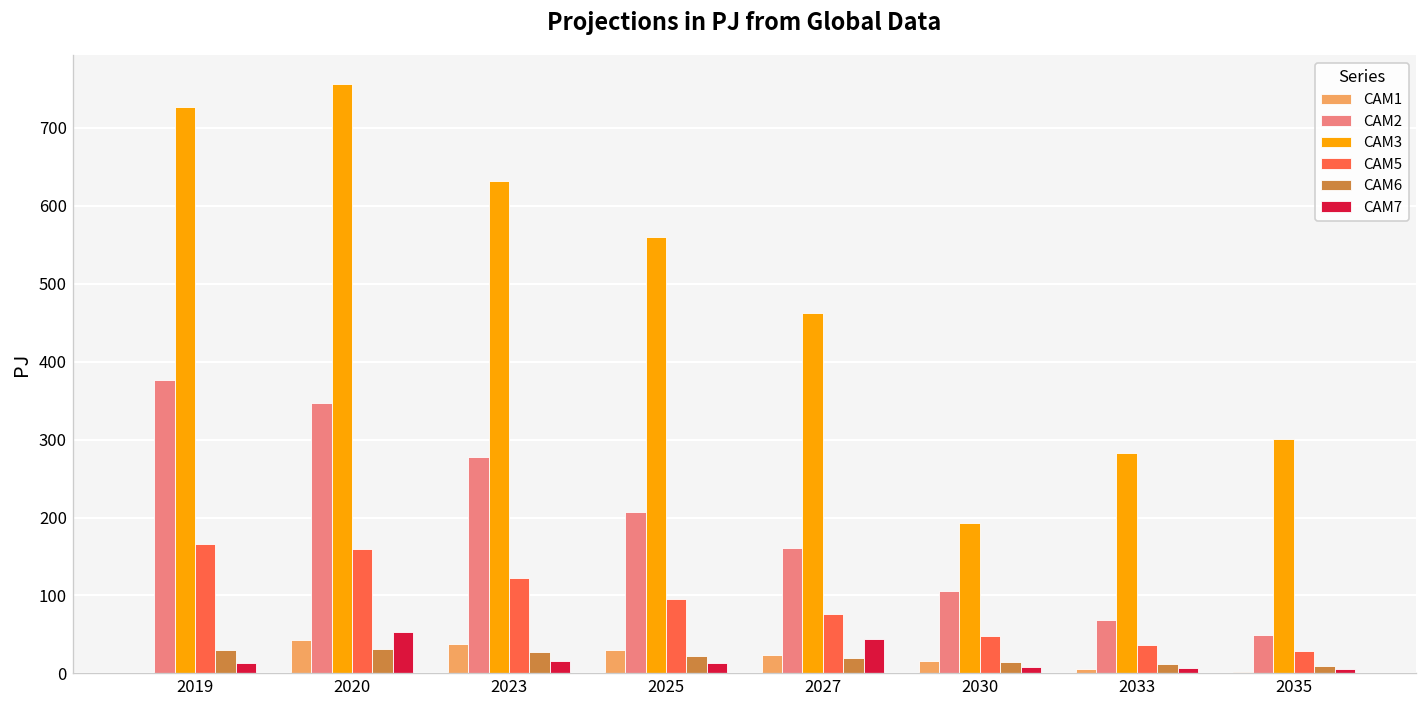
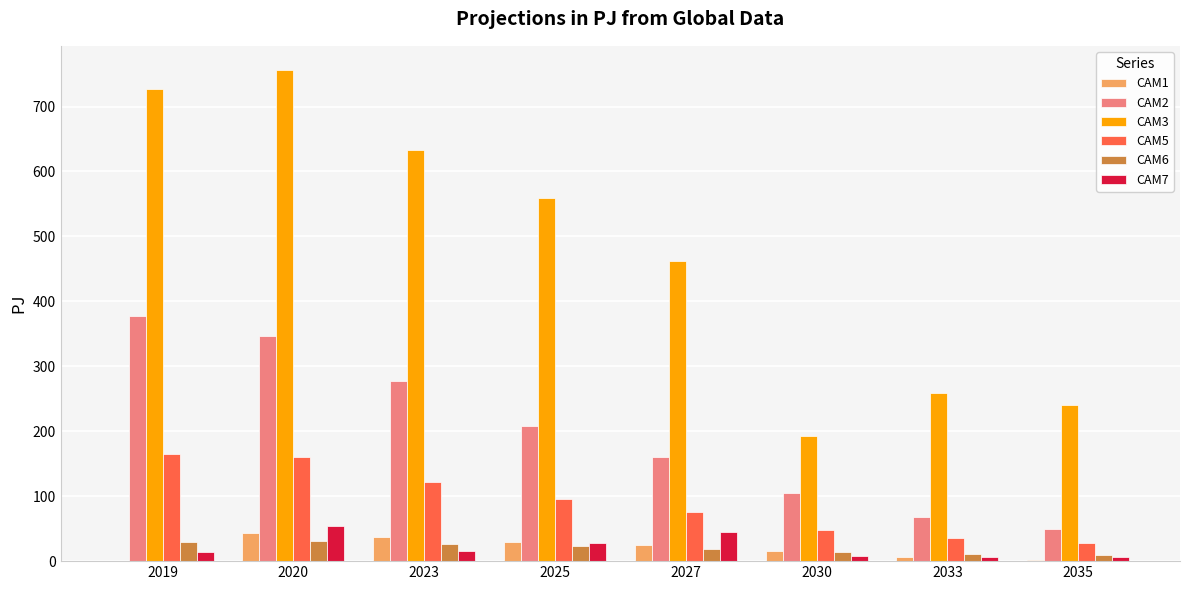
CAM7, 2025: 10 -> 30
CAM3, 2033: 280 -> 260
CAM3, 2035: 300 -> 240
